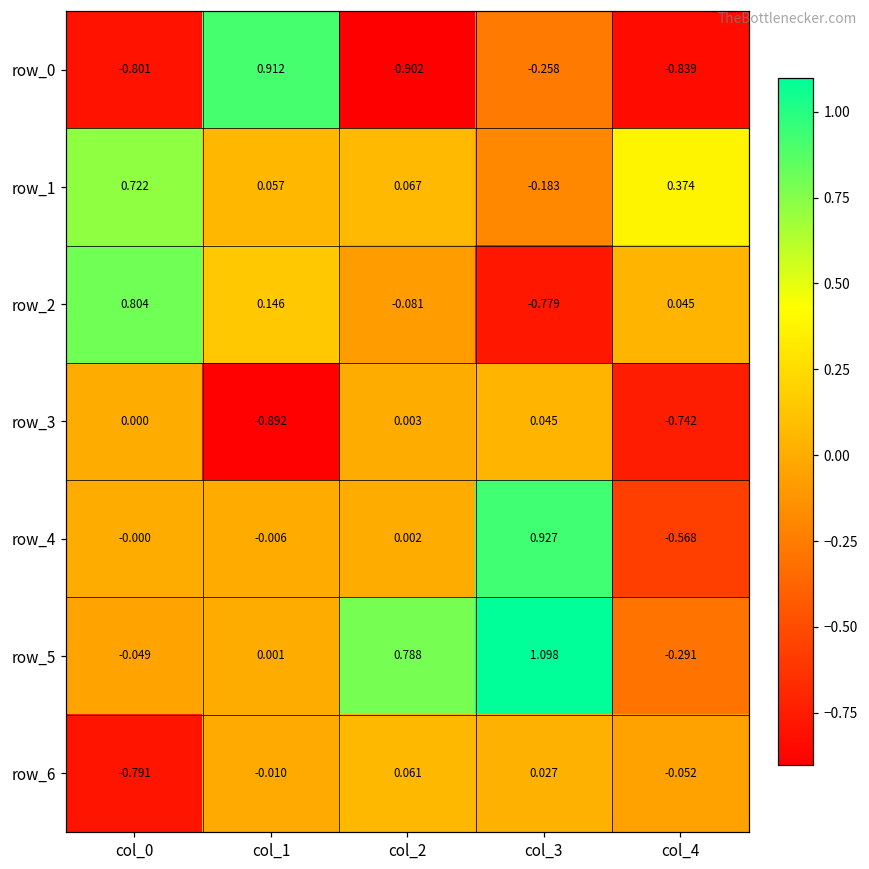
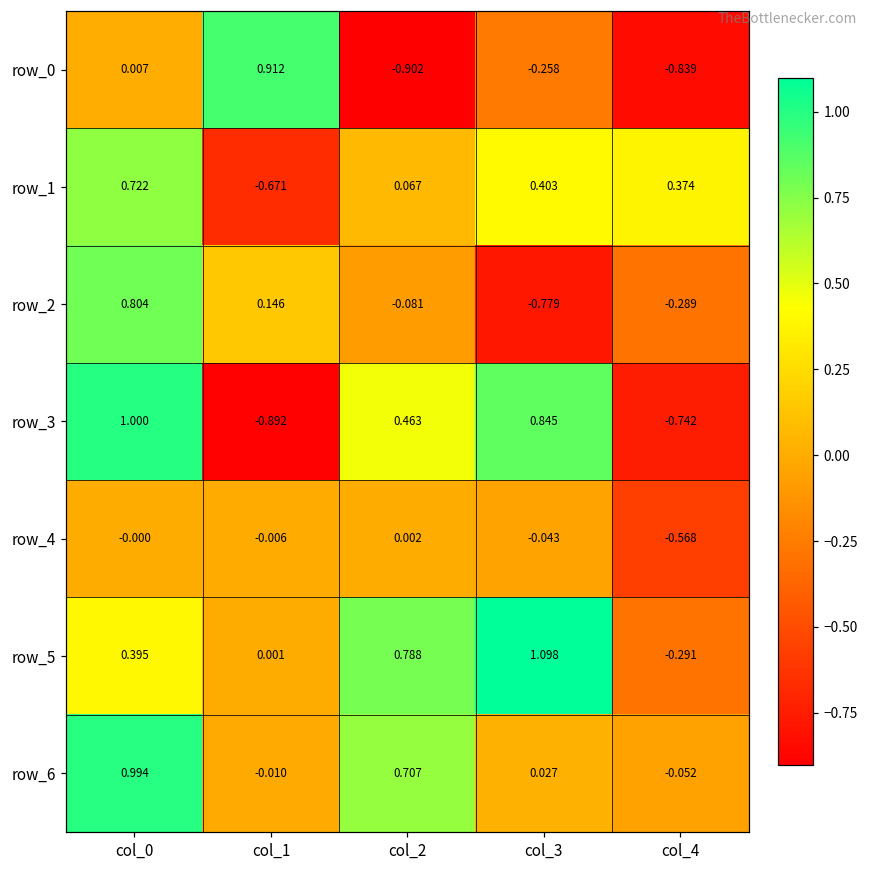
row_0, col_0: -0.801 -> 0.007
row_1, col_1: 0.057 -> -0.671
row_1, col_3: -0.183 -> 0.403
row_2, col_4: 0.045 -> -0.289
row_3, col_0: 0.000 -> 1.000
row_3, col_2: 0.003 -> 0.463
row_3, col_3: 0.045 -> 0.845
row_4, col_3: 0.927 -> -0.043
row_5, col_0: -0.049 -> 0.395
row_6, col_0: -0.791 -> 0.994
row_6, col_2: 0.061 -> 0.707
